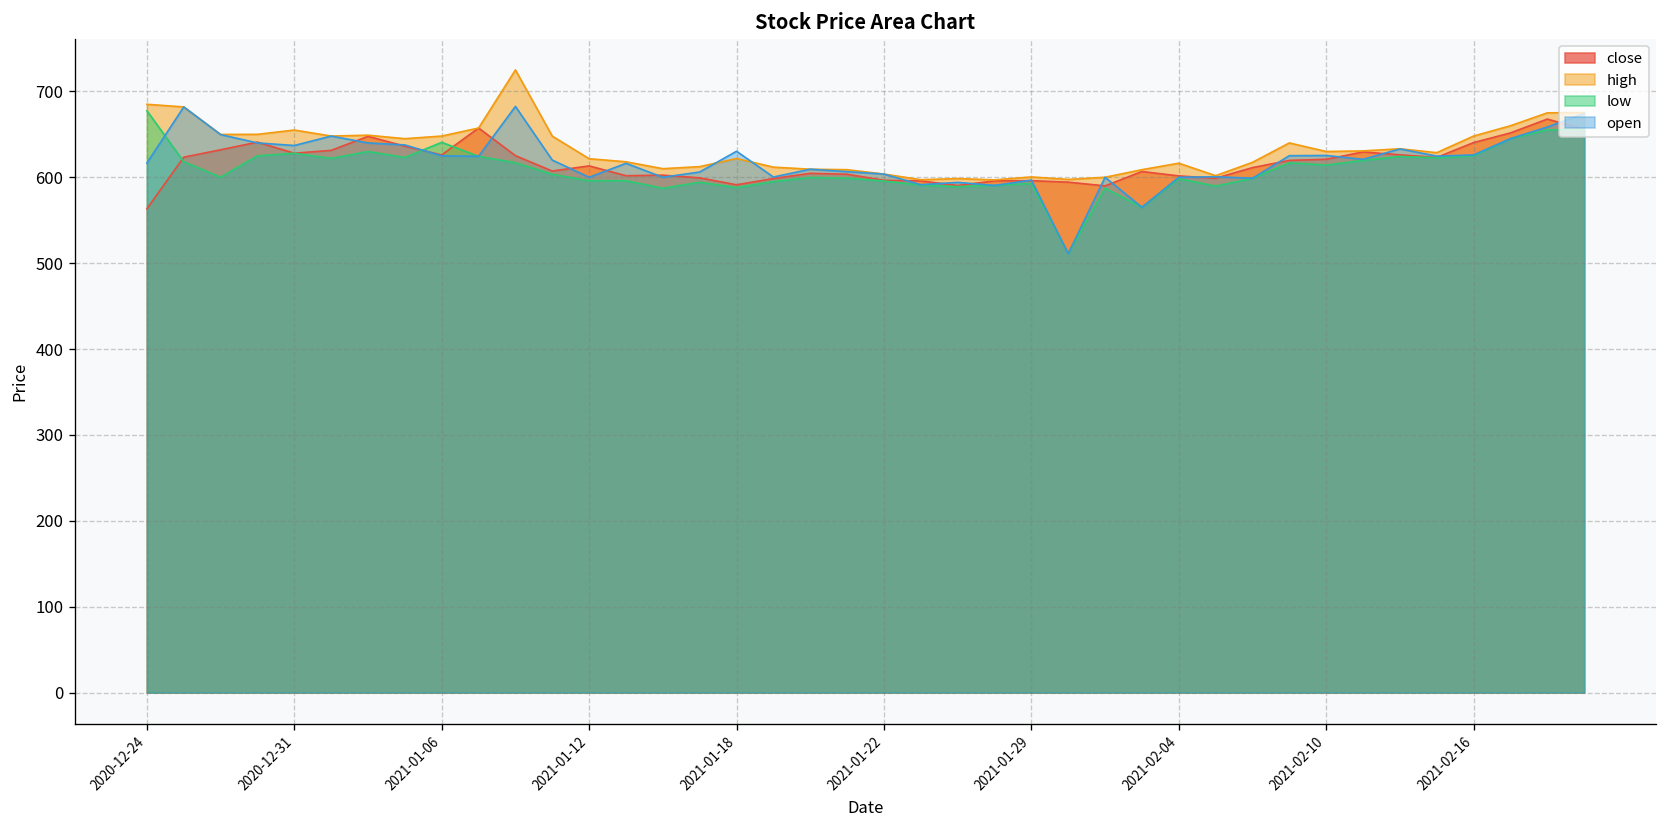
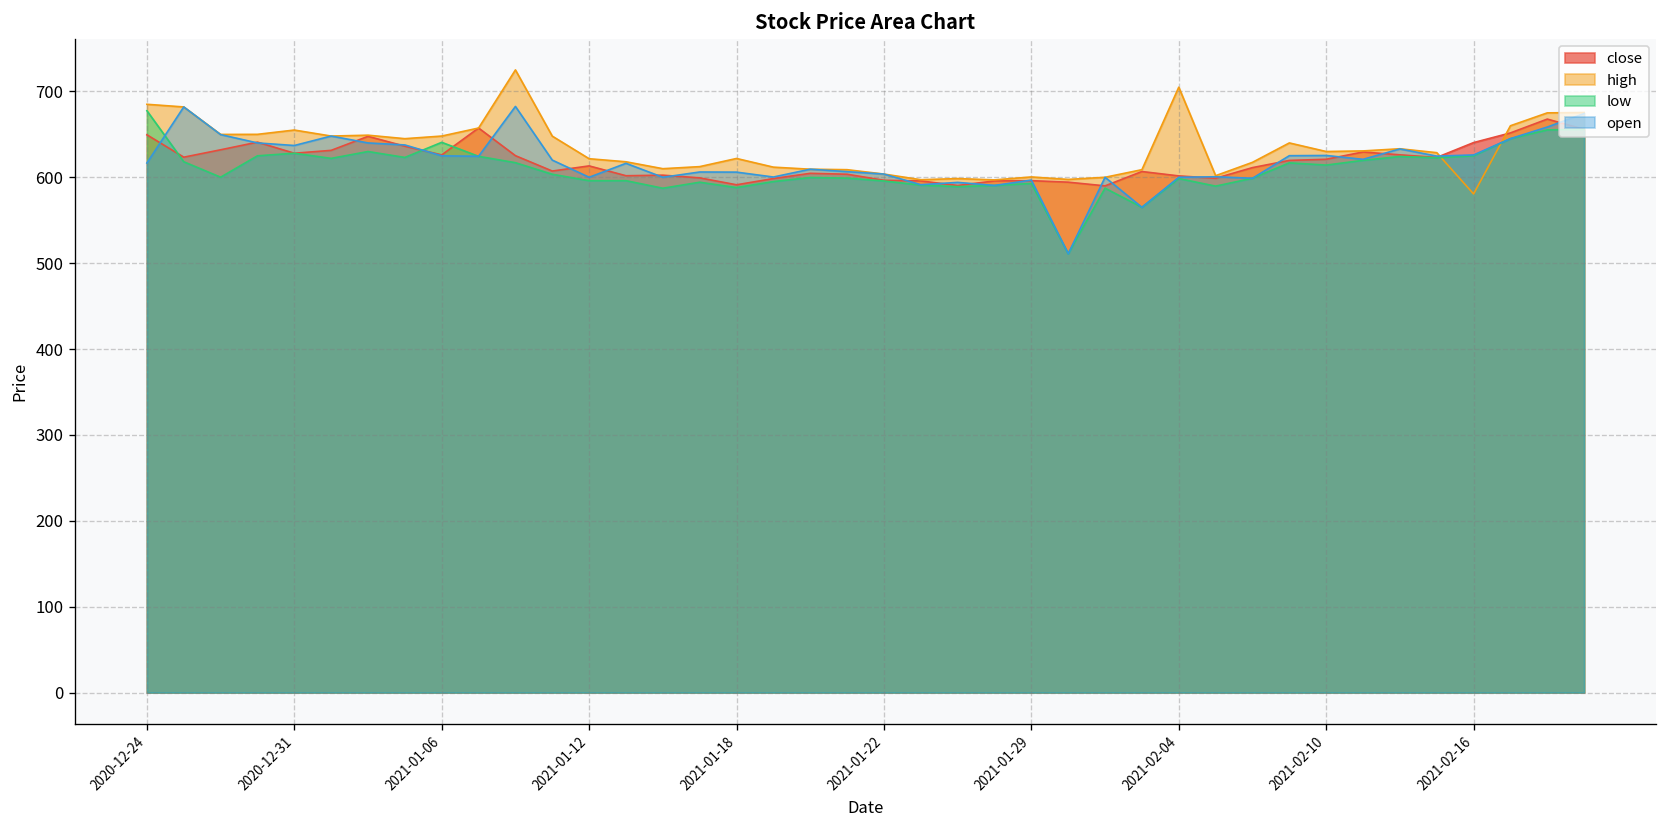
close, 2020-12-24: 560 -> 650
open, 2021-01-18: 630 -> 610
high, 2021-02-04: 620 -> 700
high, 2021-02-16: 650 -> 580
